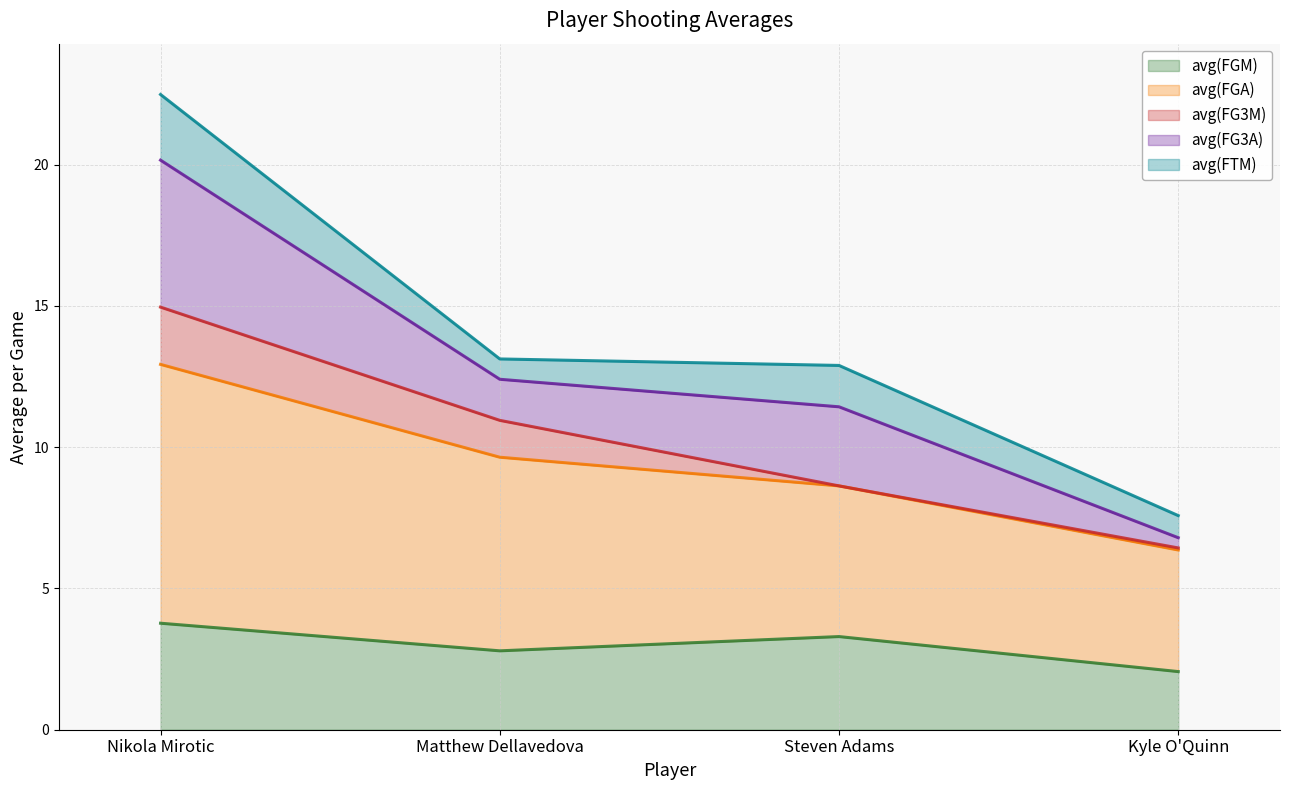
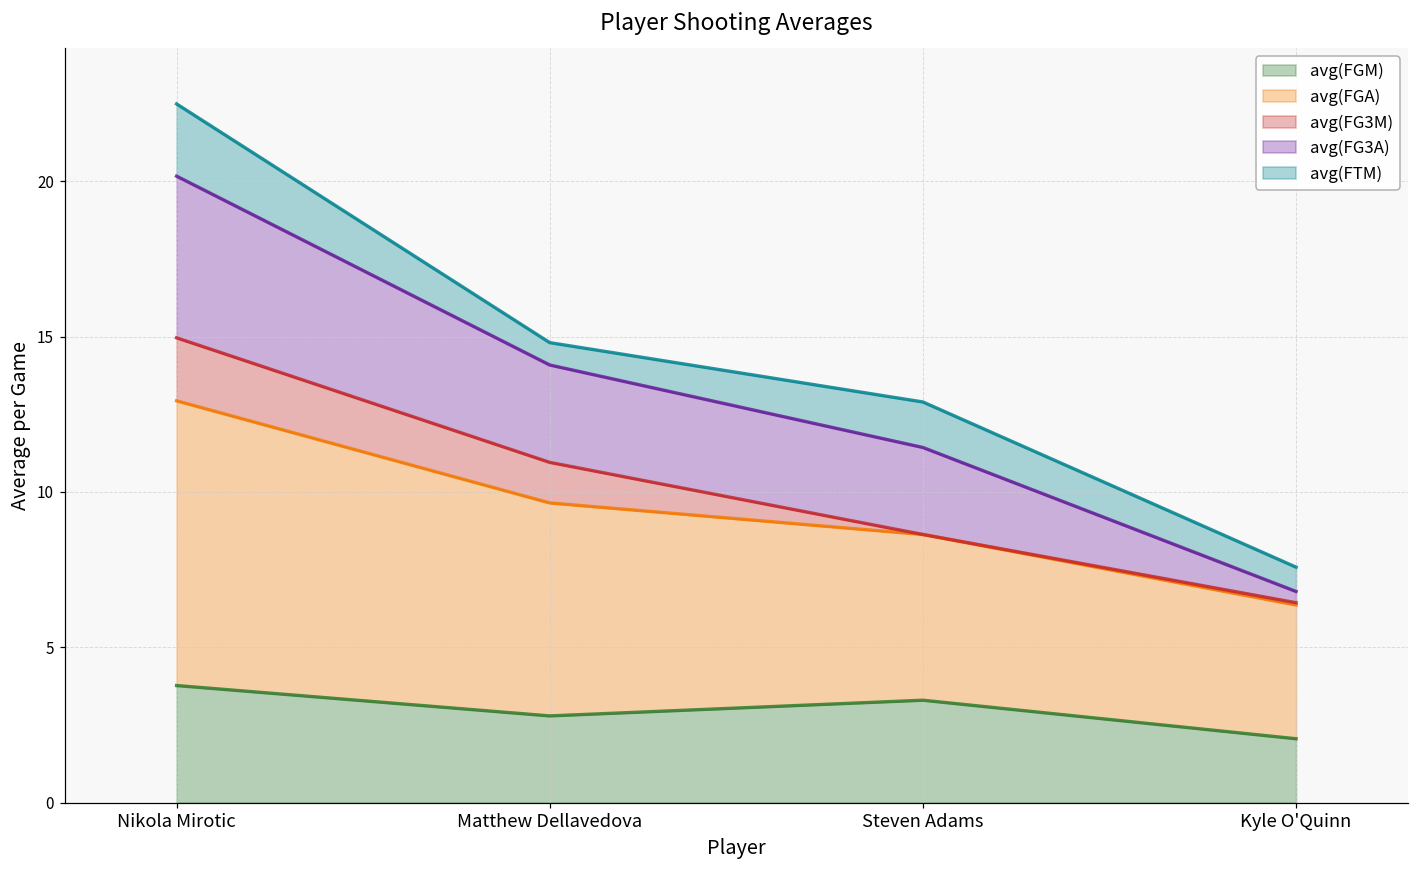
avg(FG3A), Matthew Dellavedova: 1.5 -> 3.1
